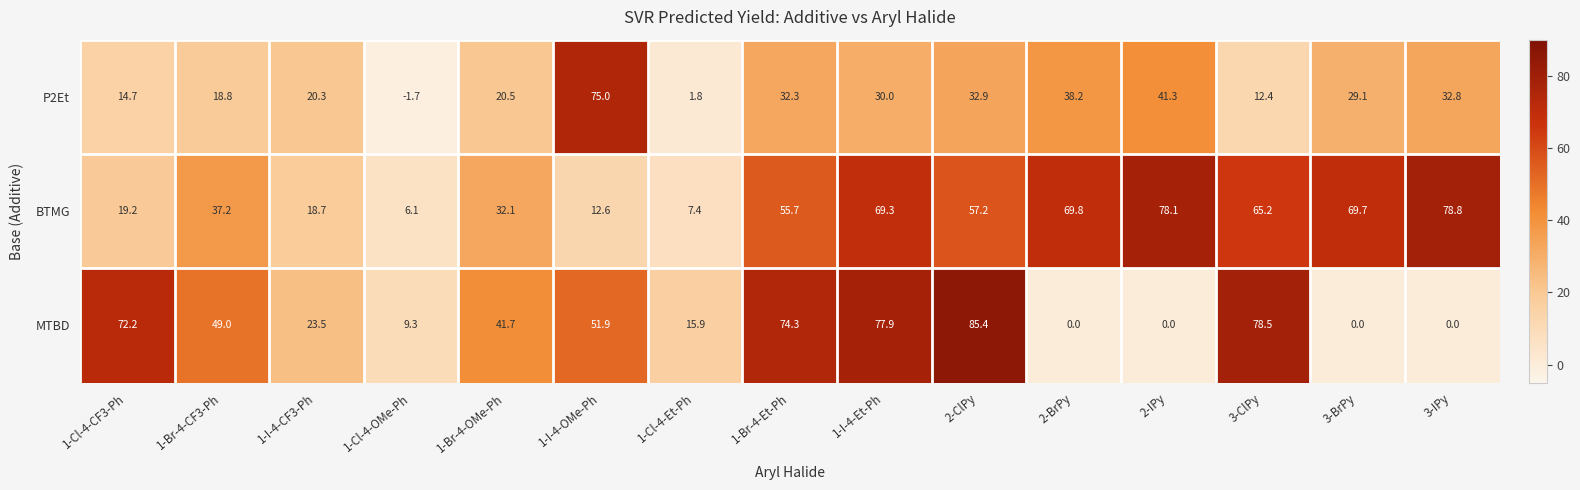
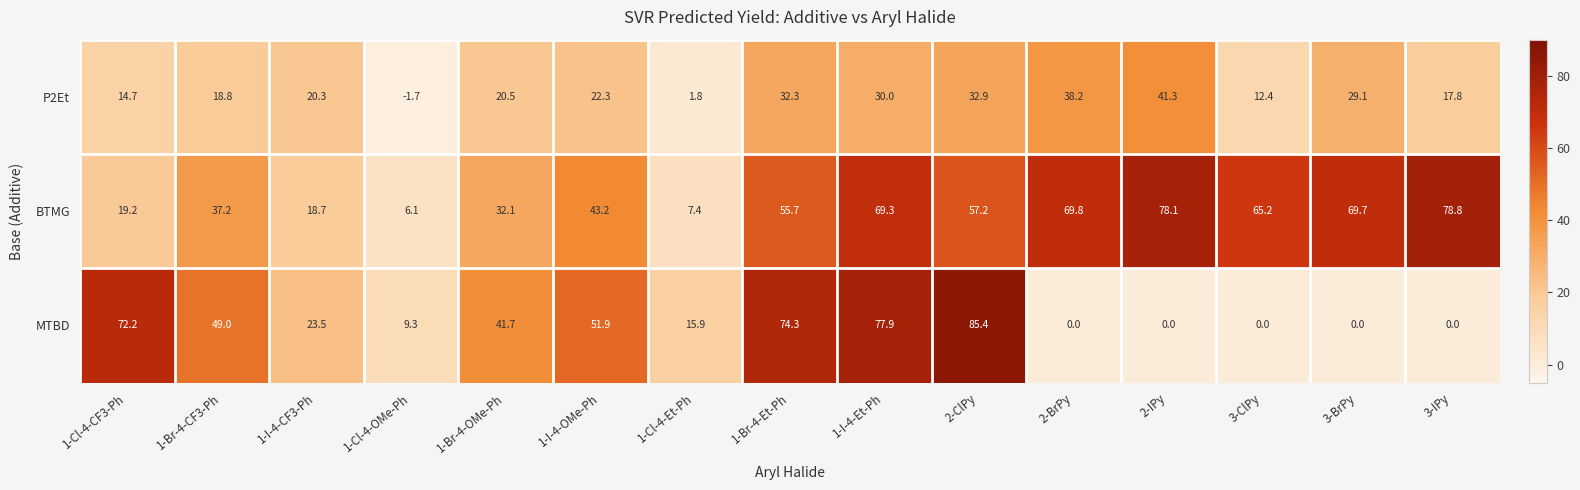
P2Et, 1-I-4-OMe-Ph: 75.0 -> 22.3
P2Et, 3-IPy: 32.8 -> 17.8
BTMG, 1-I-4-OMe-Ph: 12.6 -> 43.2
MTBD, 3-ClPy: 78.5 -> 0.0
